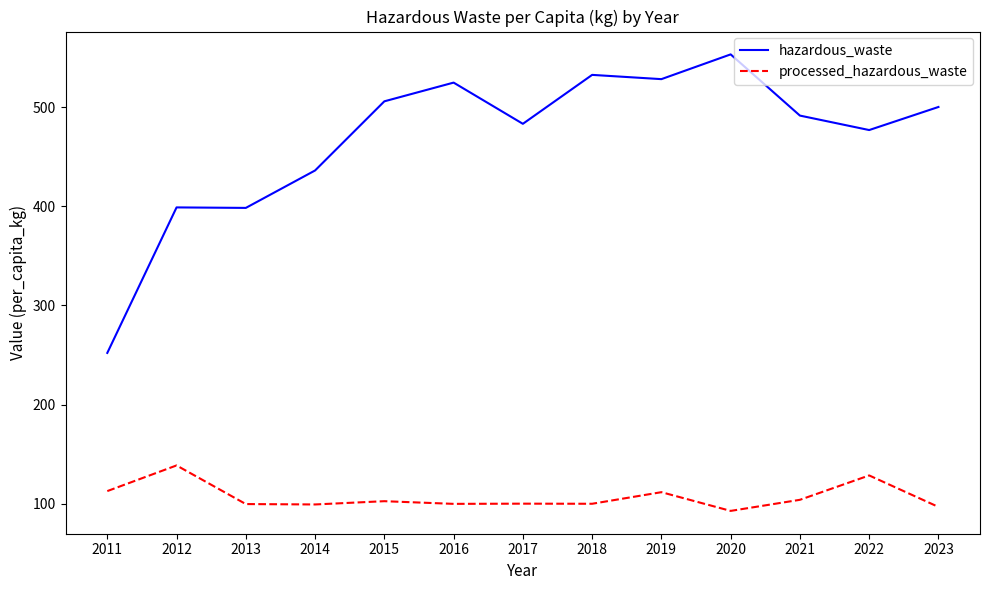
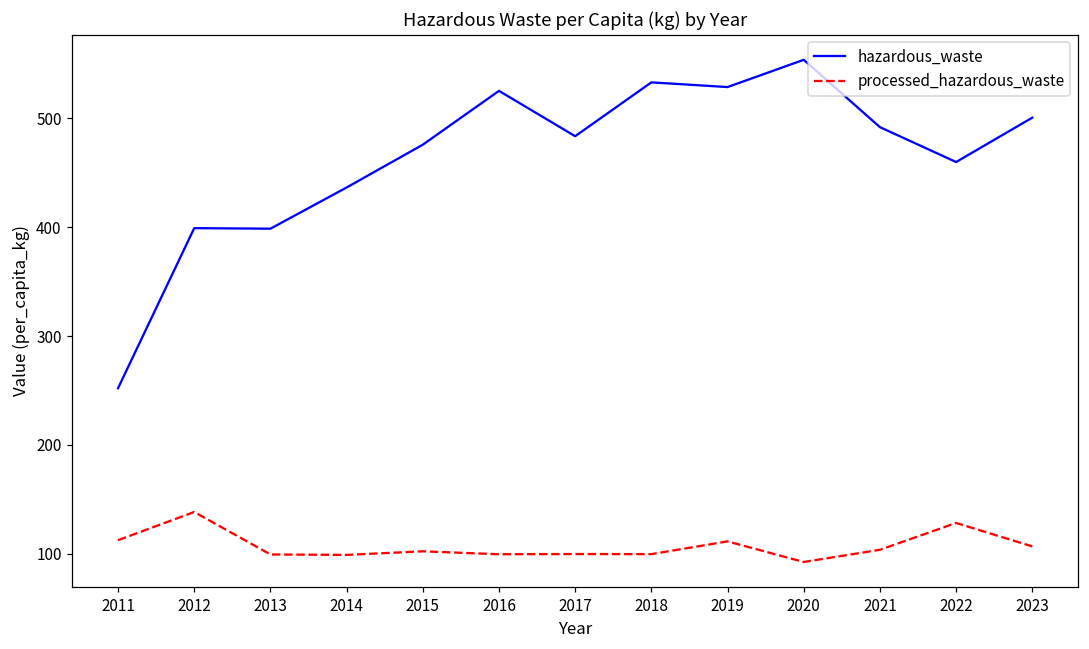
hazardous_waste, 2015: 510 -> 480
hazardous_waste, 2022: 480 -> 460
processed_hazardous_waste, 2023: 100 -> 110
